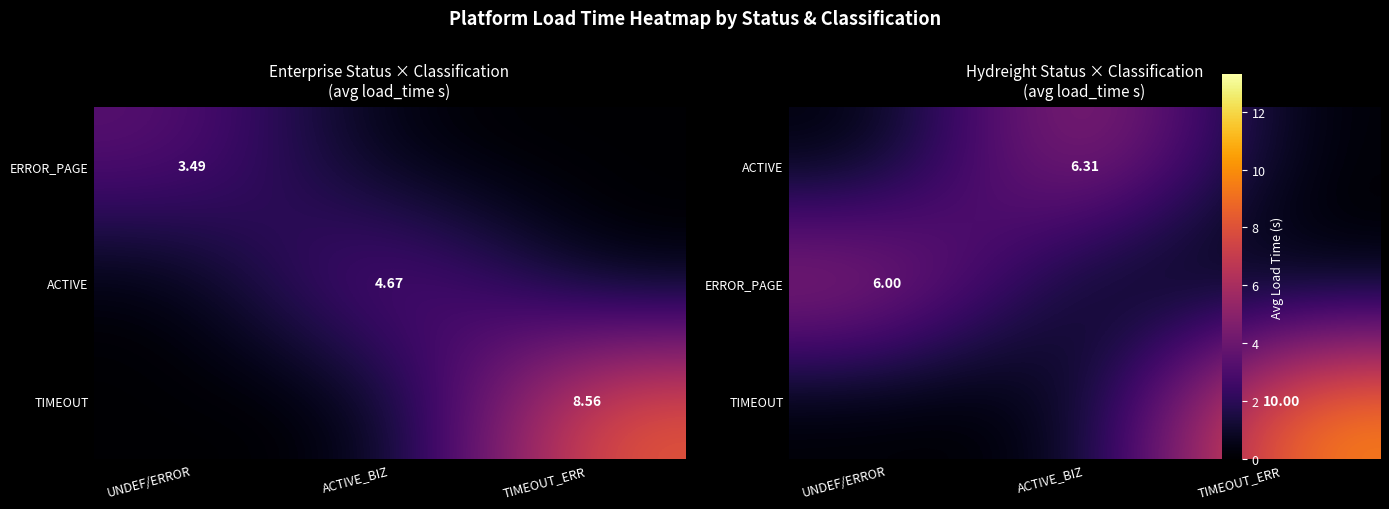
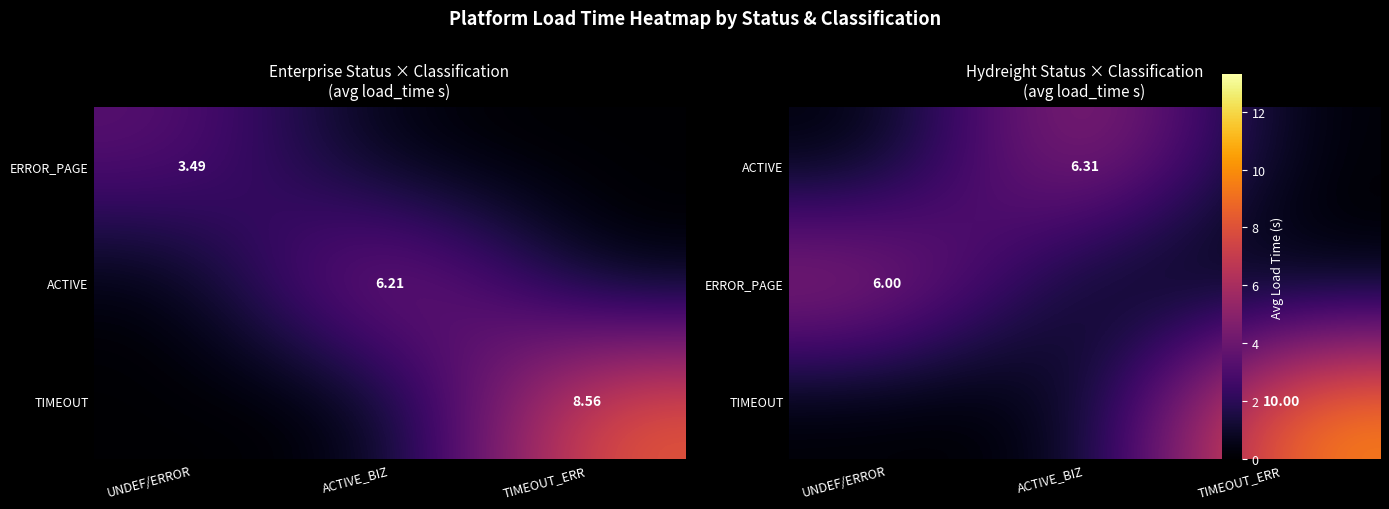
Enterprise Status × Classification (avg load_time s), ACTIVE, ACTIVE_BIZ: 4.67 -> 6.21
